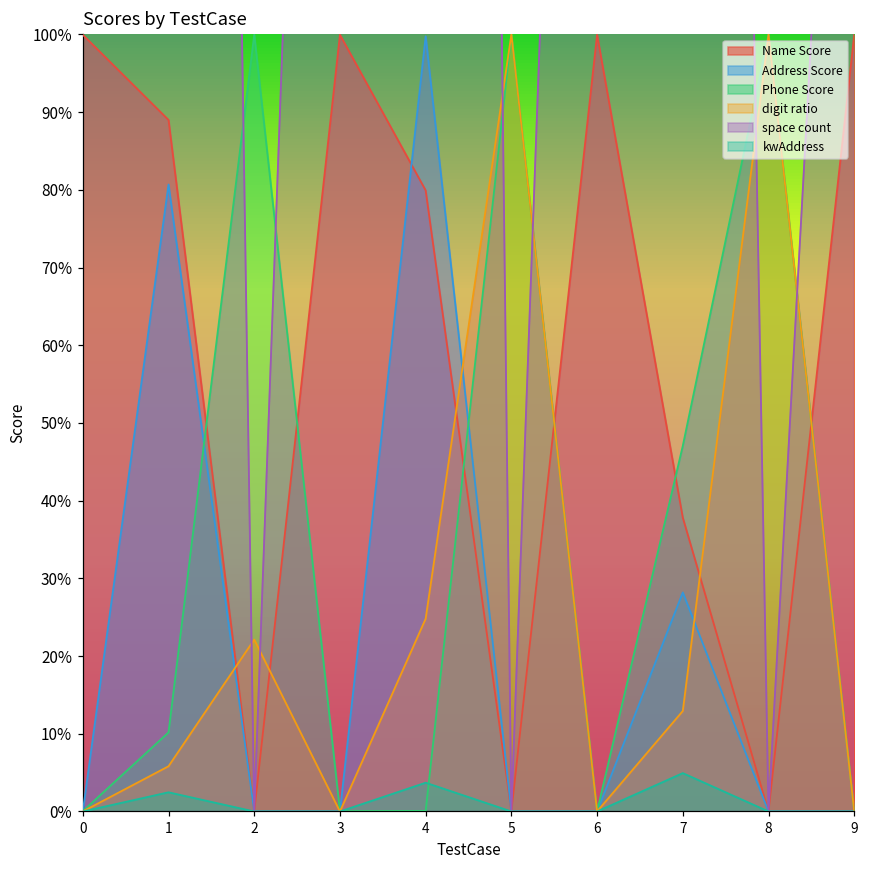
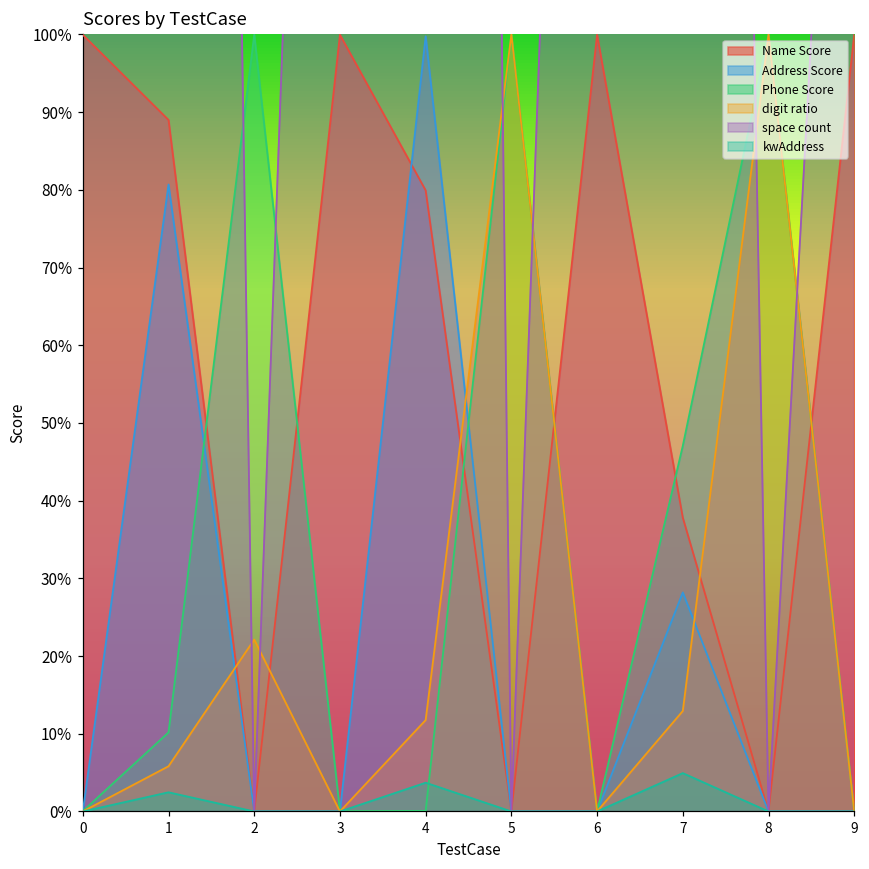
digit ratio, 4: 25% -> 12%
